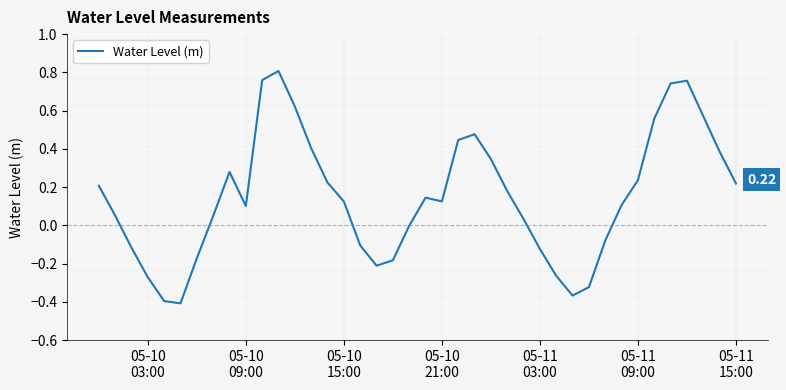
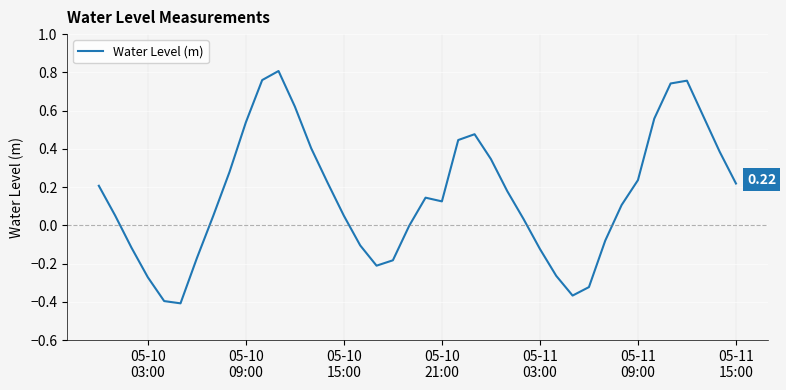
05-10 09:00: 0.10 -> 0.54
05-10 15:00: 0.12 -> 0.05
